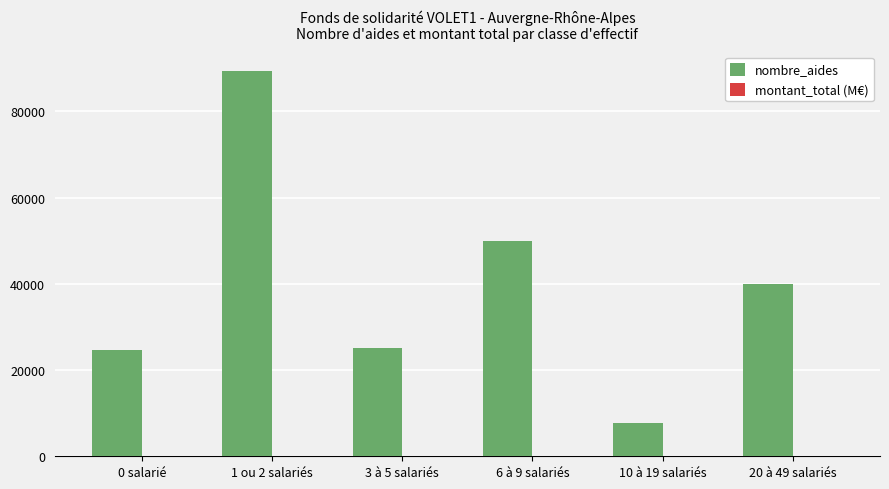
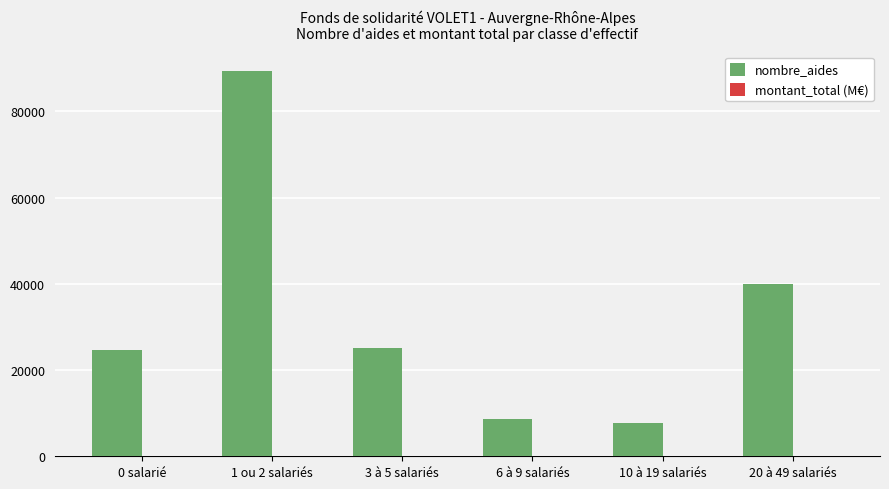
nombre_aides, 6 à 9 salariés: 50000 -> 9000
